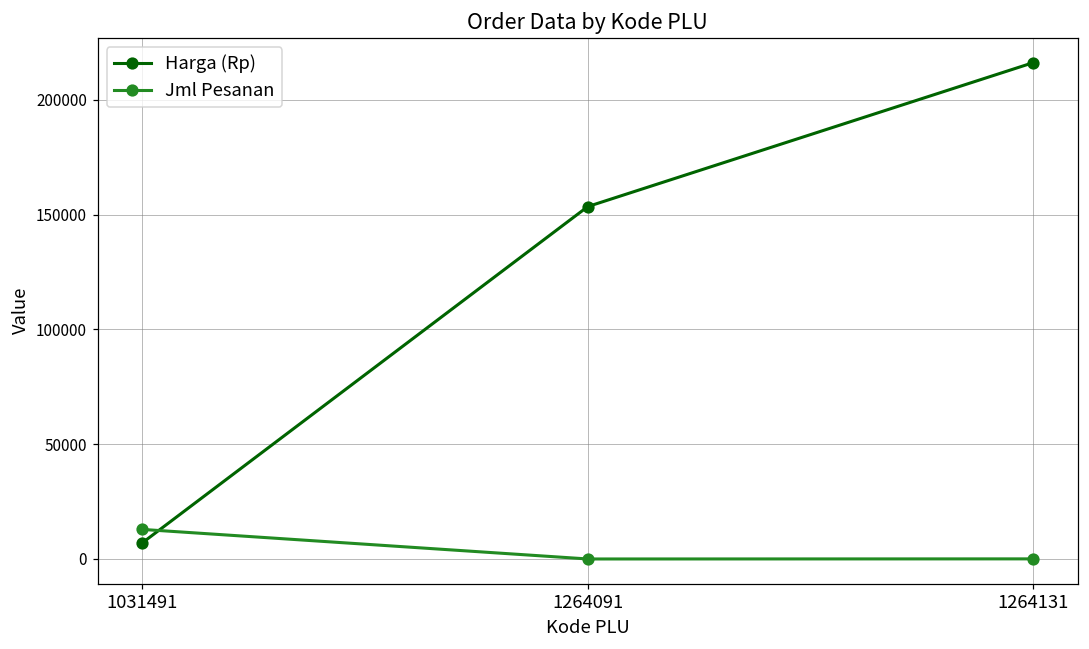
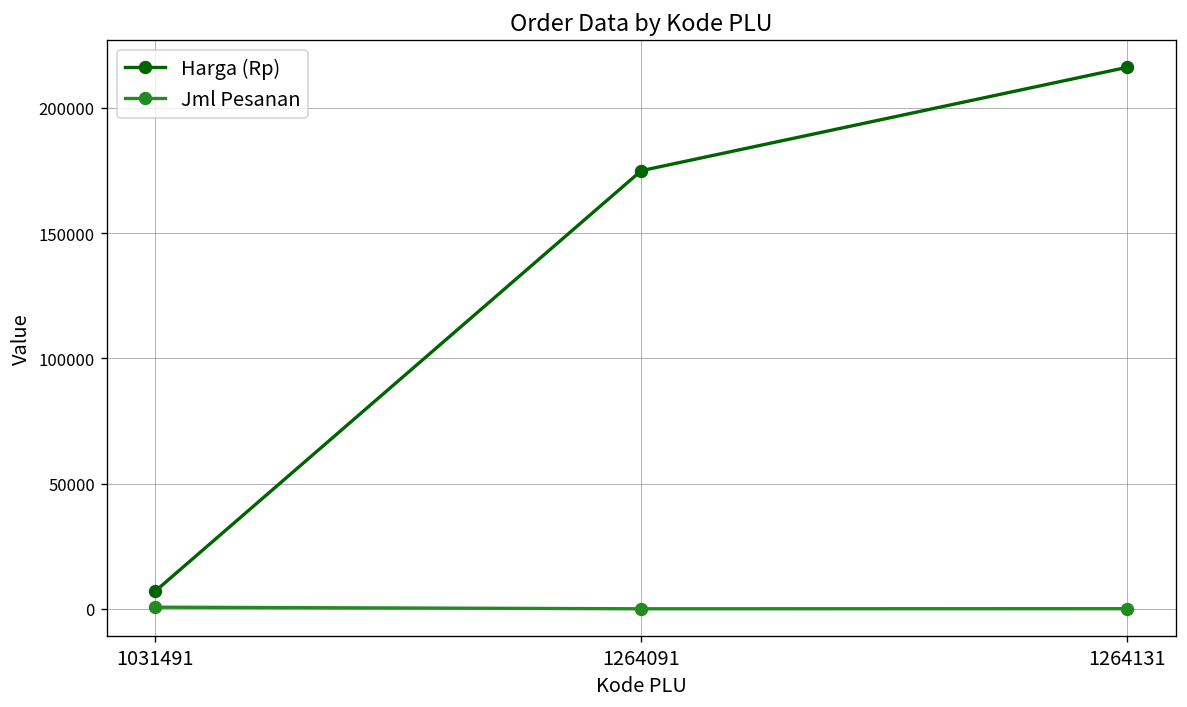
Jml Pesanan, 1031491: 13000 -> 1000
Harga (Rp), 1264091: 154000 -> 175000
